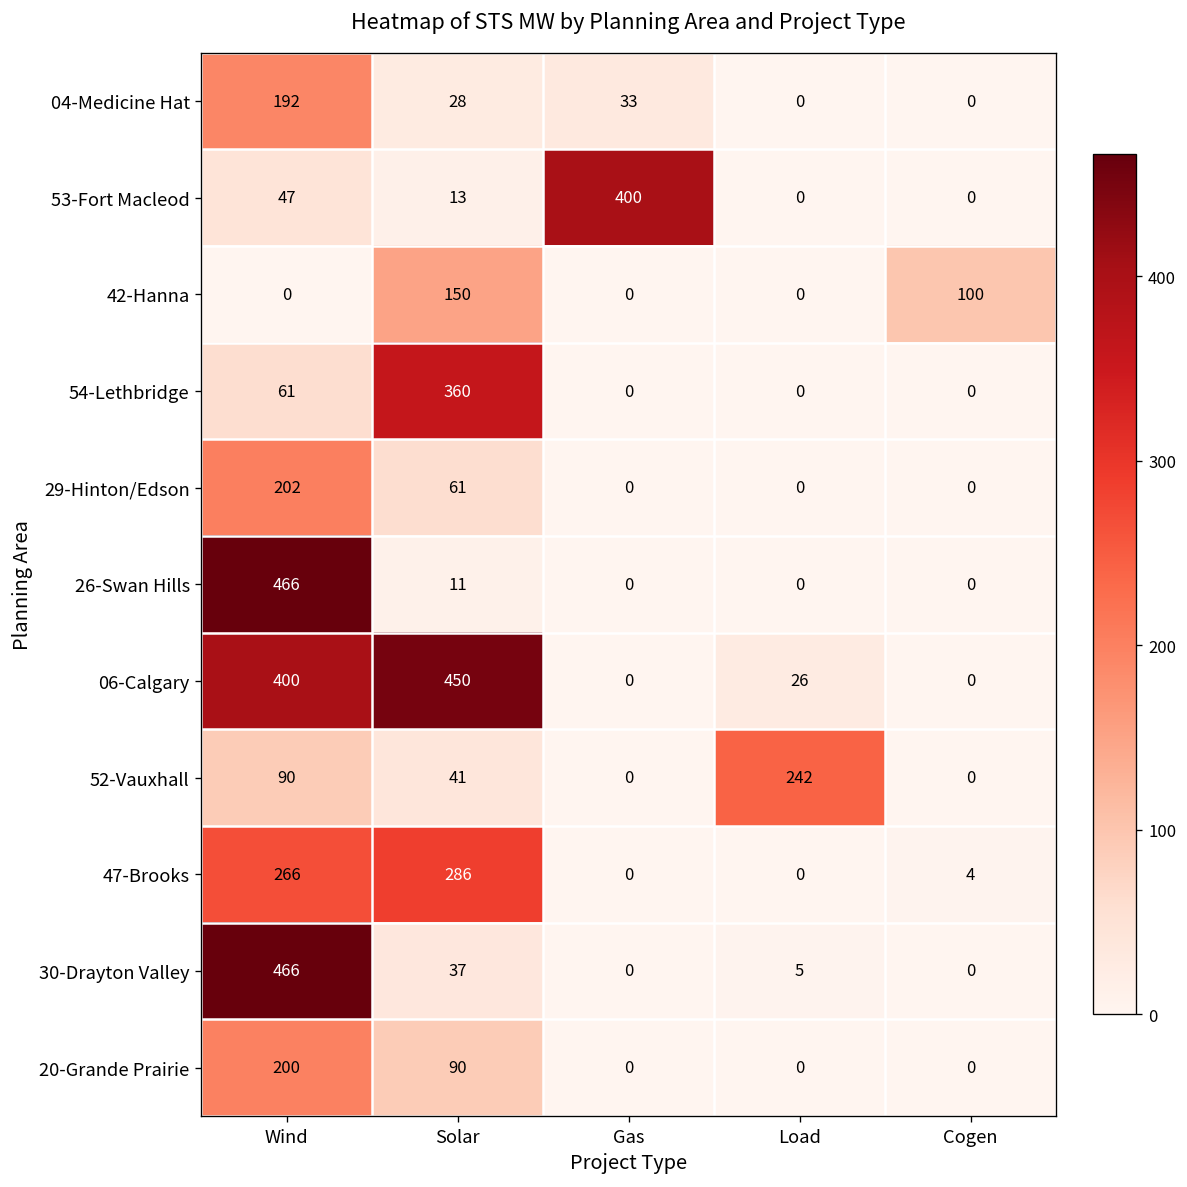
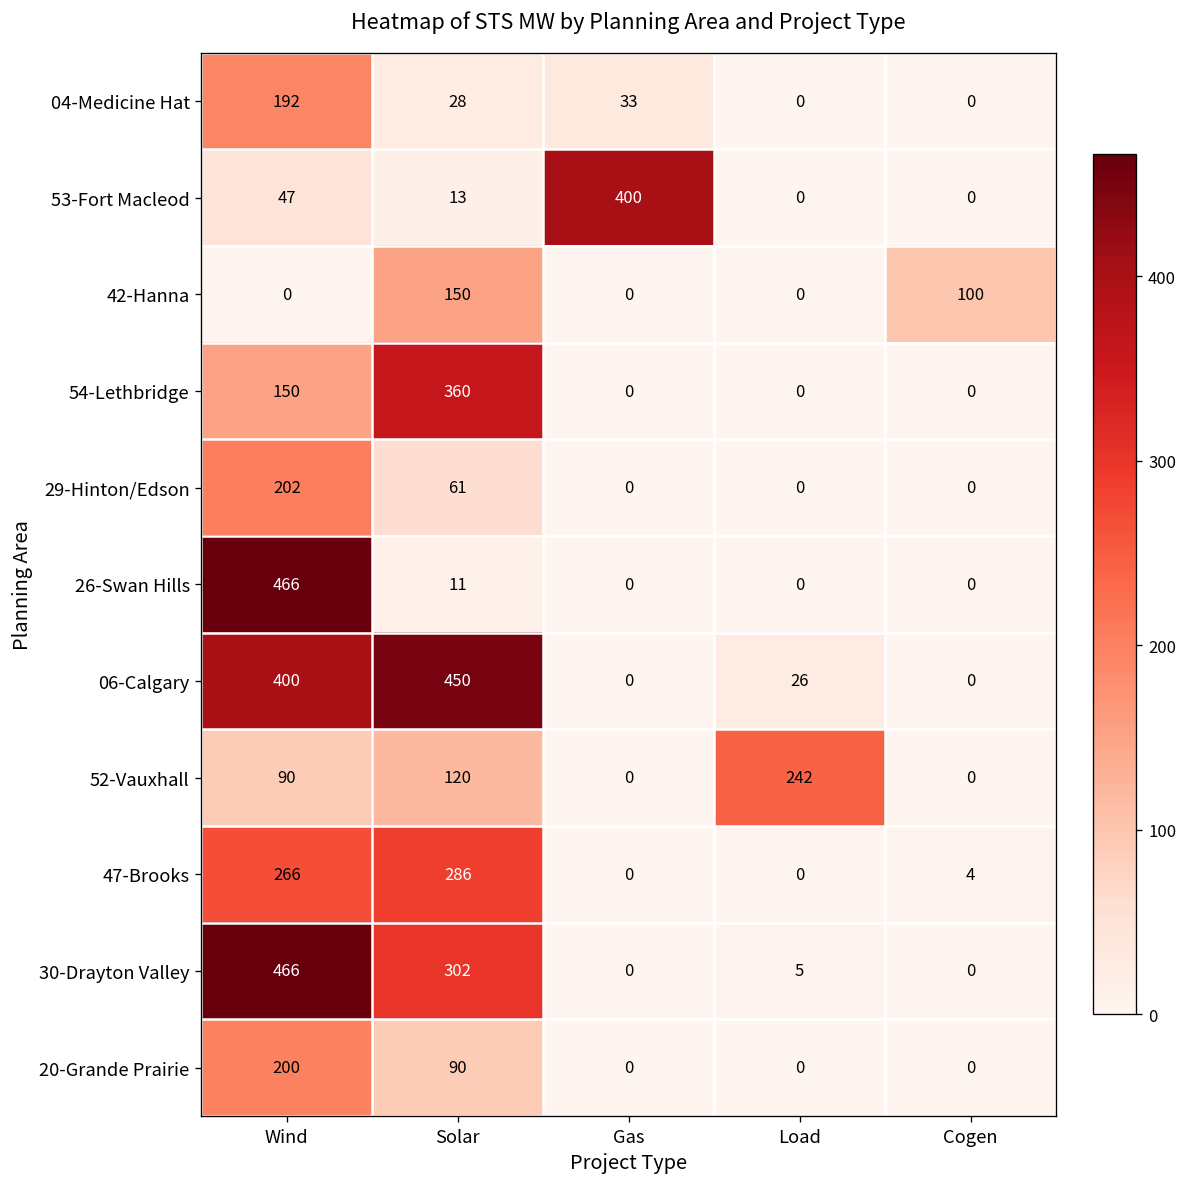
54-Lethbridge, Wind: 61 -> 150
52-Vauxhall, Solar: 41 -> 120
30-Drayton Valley, Solar: 37 -> 302
